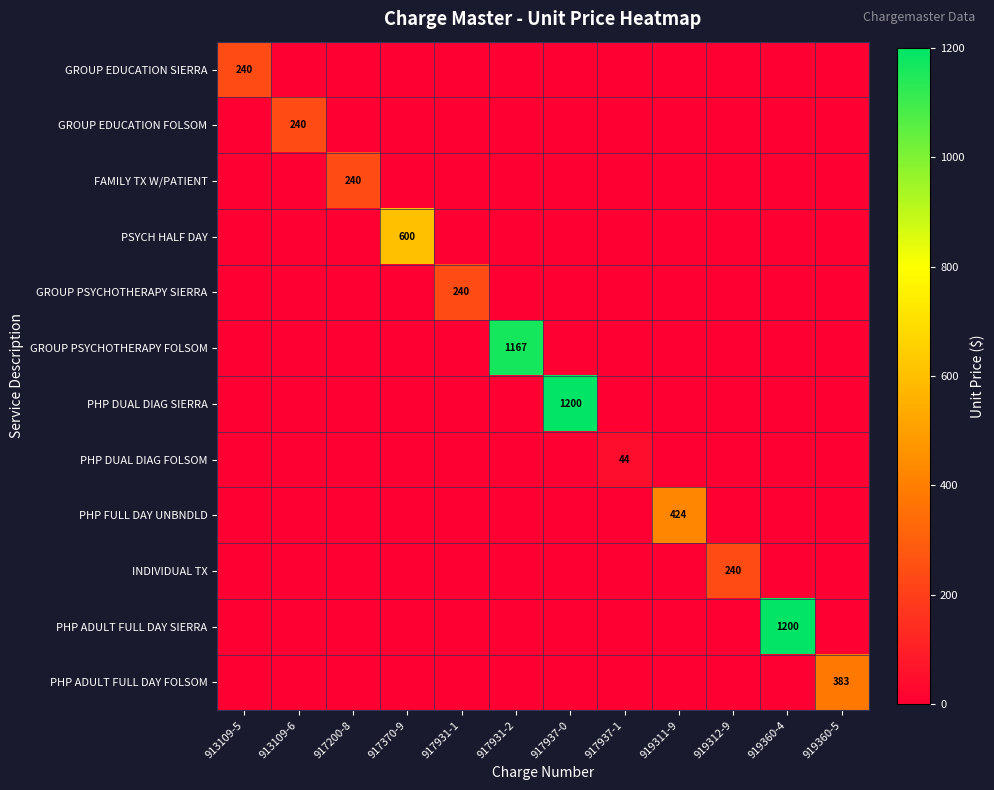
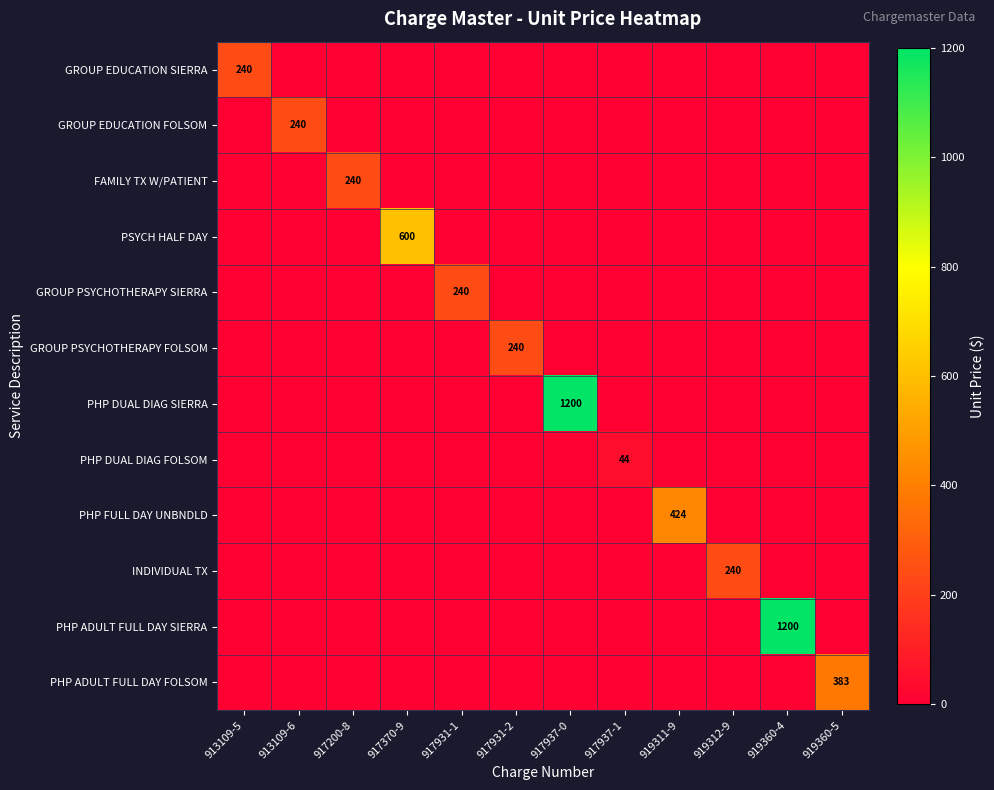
GROUP PSYCHOTHERAPY FOLSOM, 917931-2: 1167 -> 240
